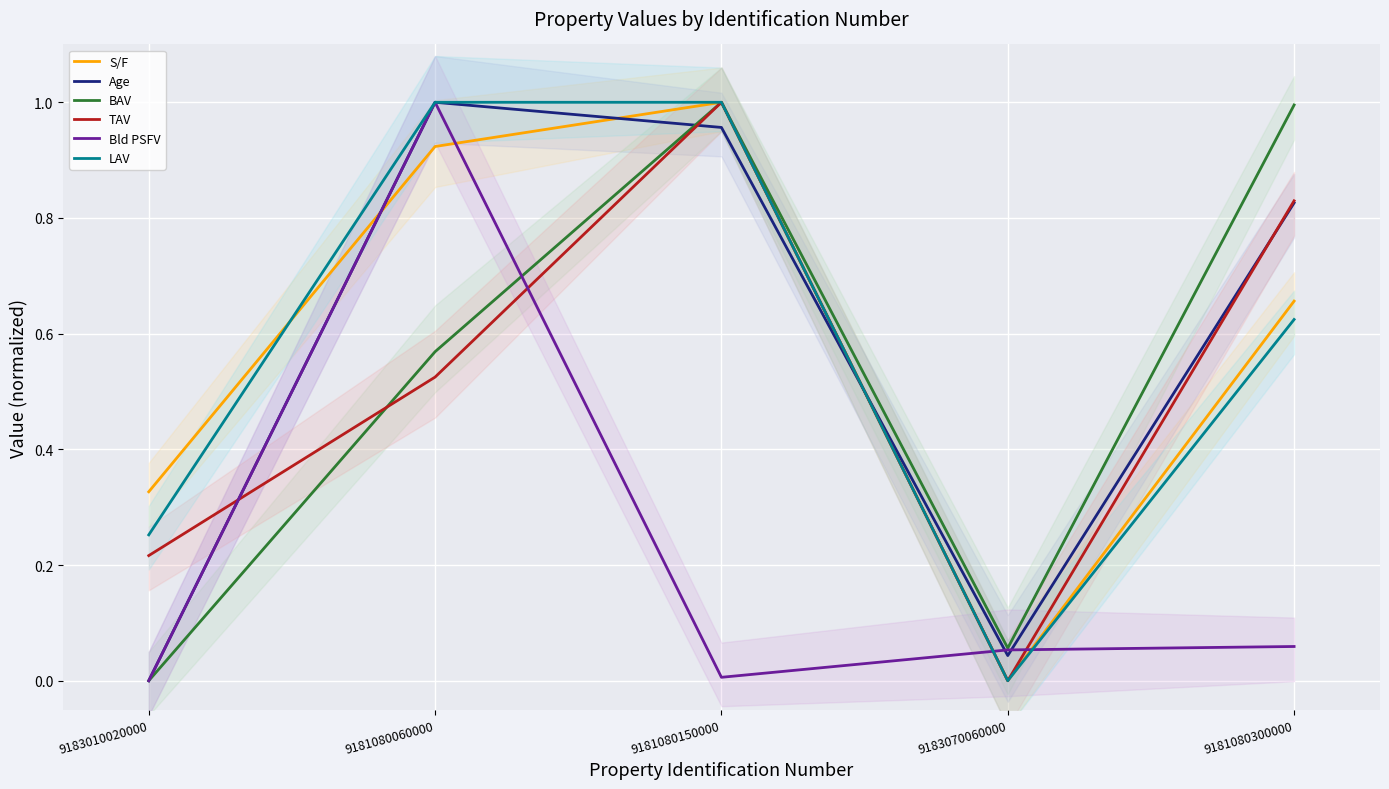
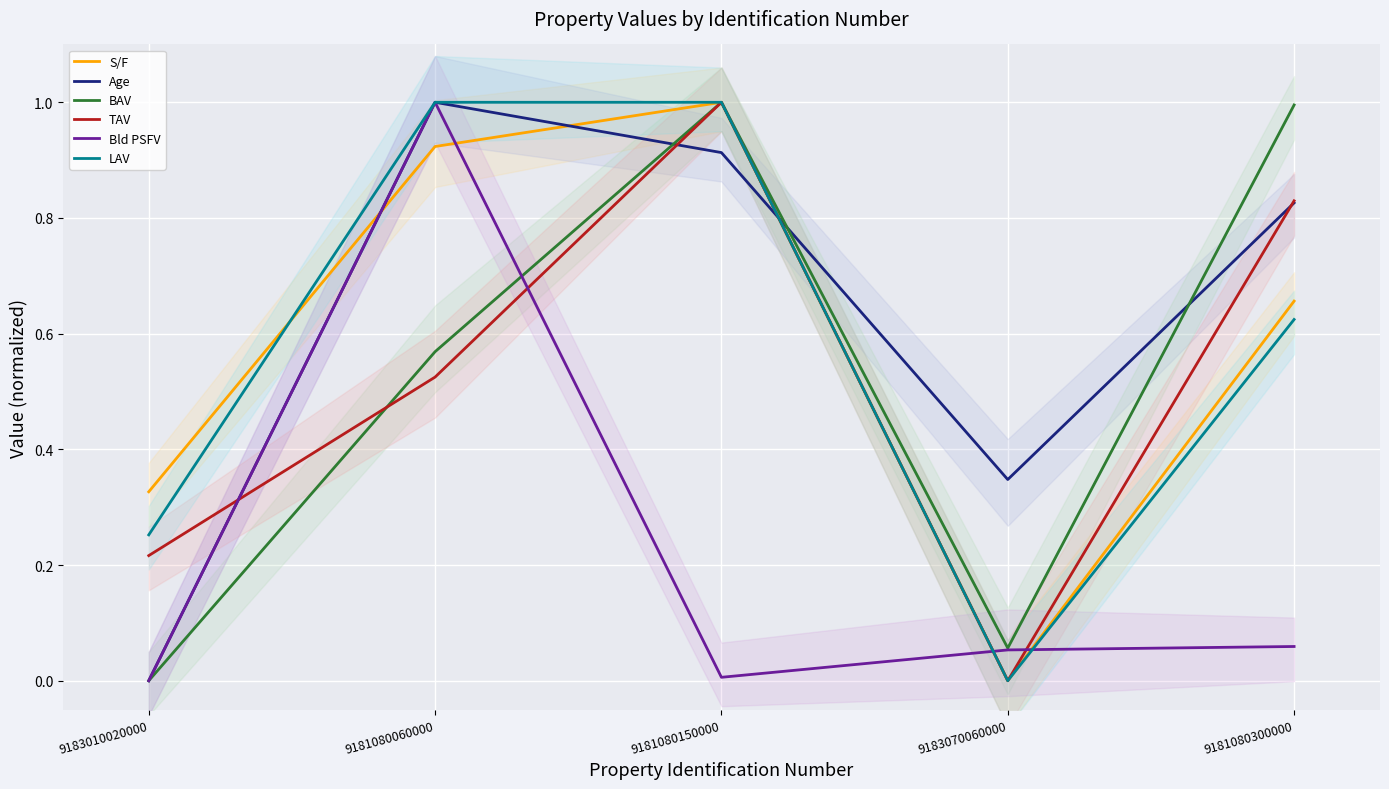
Age, 9181080150000: 0.96 -> 0.91
Age, 9183070060000: 0.04 -> 0.35
